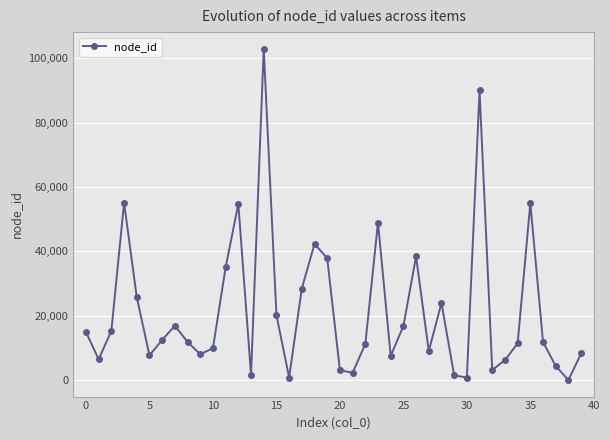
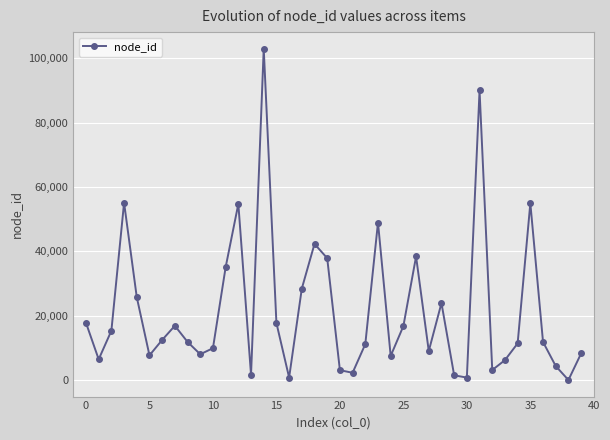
0: 15,000 -> 18,000
15: 20,000 -> 18,000
